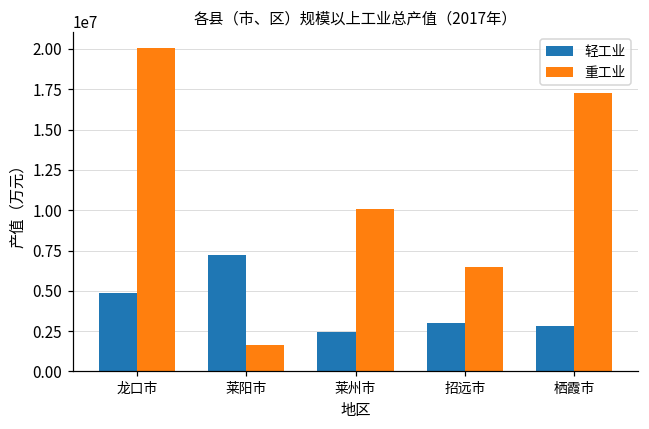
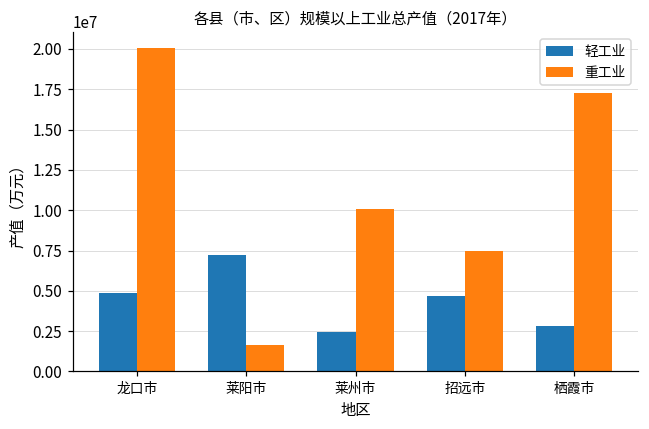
轻工业, 招远市: 3000000 -> 4700000
重工业, 招远市: 6500000 -> 7500000
